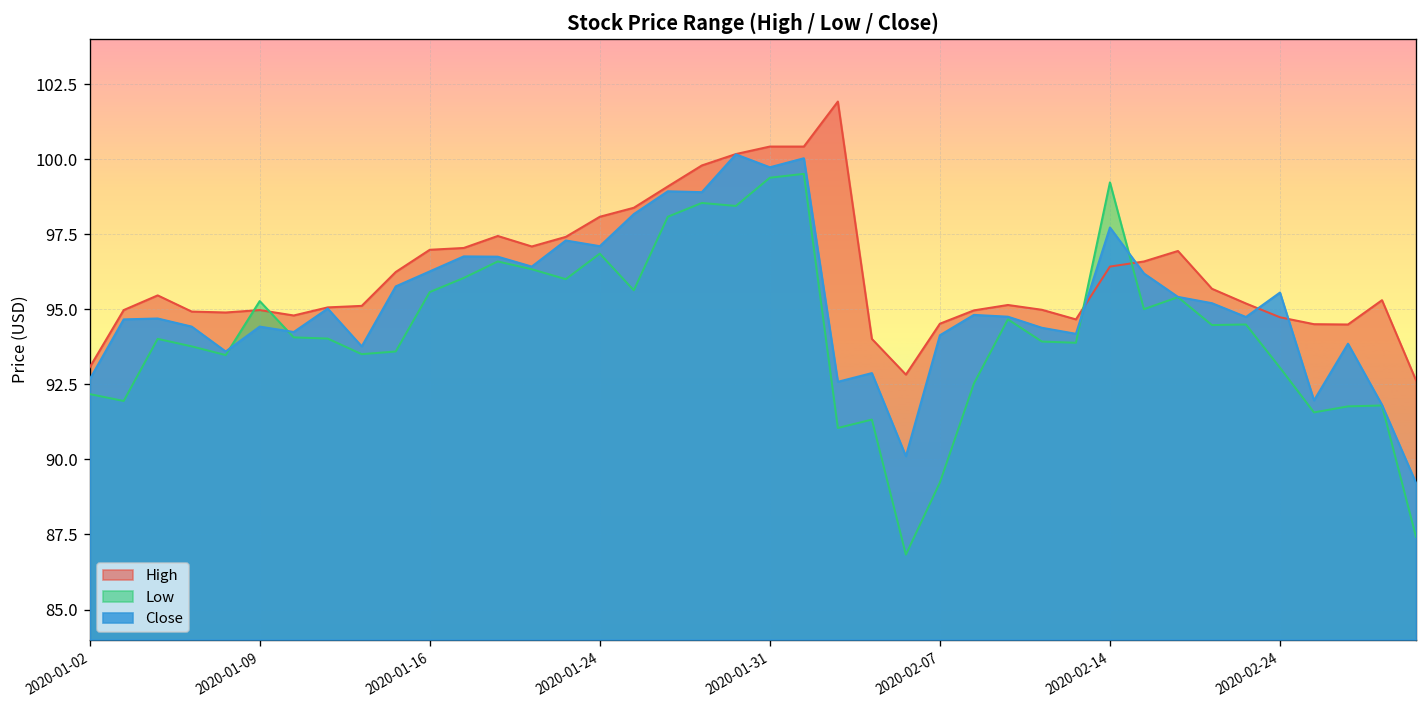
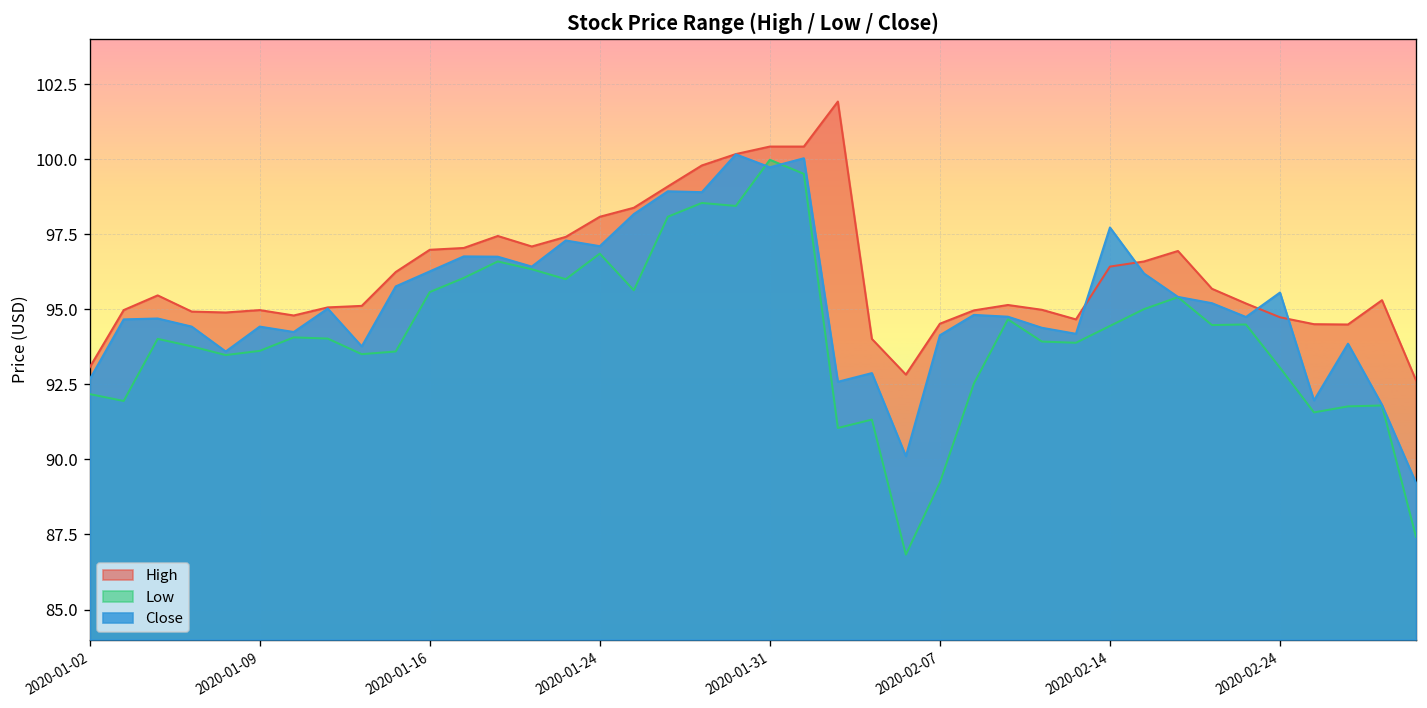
Low, 2020-01-09: 95.3 -> 93.6
Low, 2020-01-31: 99.4 -> 100.0
Low, 2020-02-14: 99.2 -> 94.4
